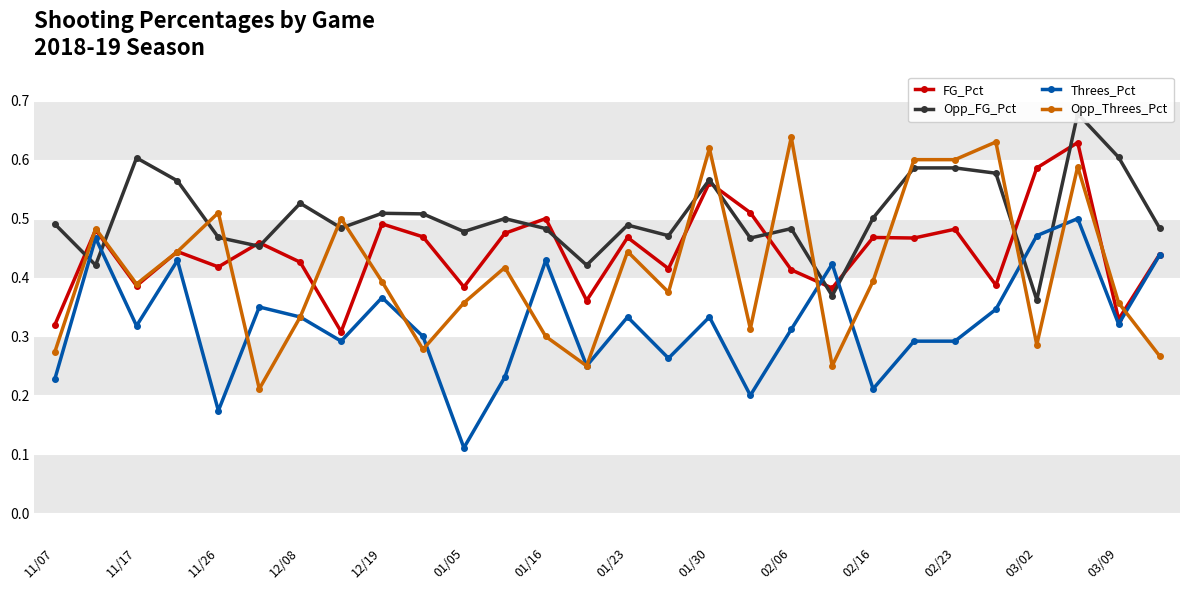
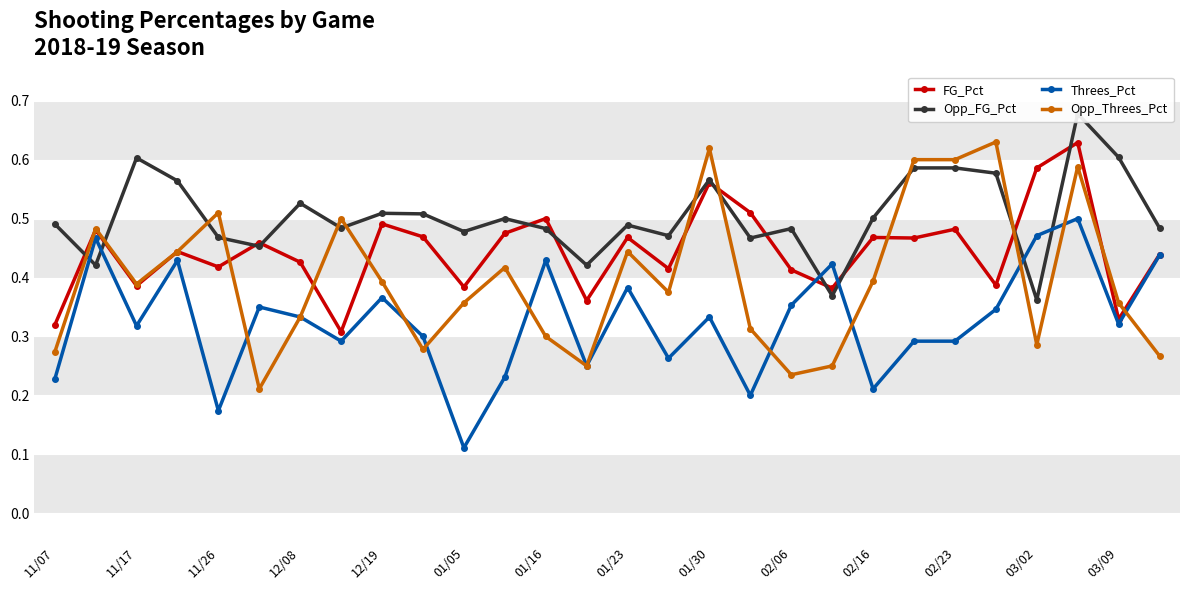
Threes_Pct, 01/23: 0.33 -> 0.38
Threes_Pct, 02/06: 0.31 -> 0.35
Opp_Threes_Pct, 02/06: 0.64 -> 0.24
